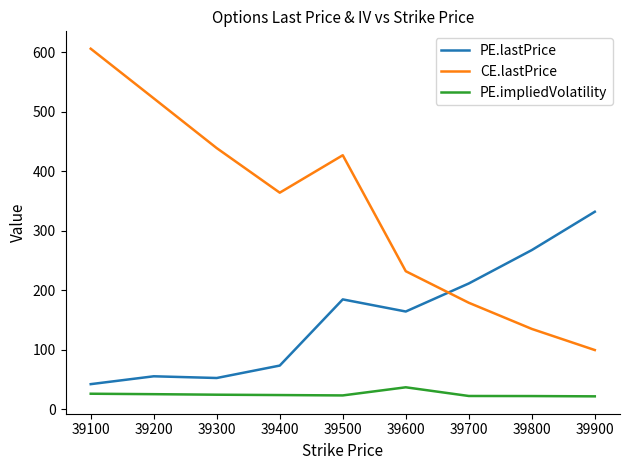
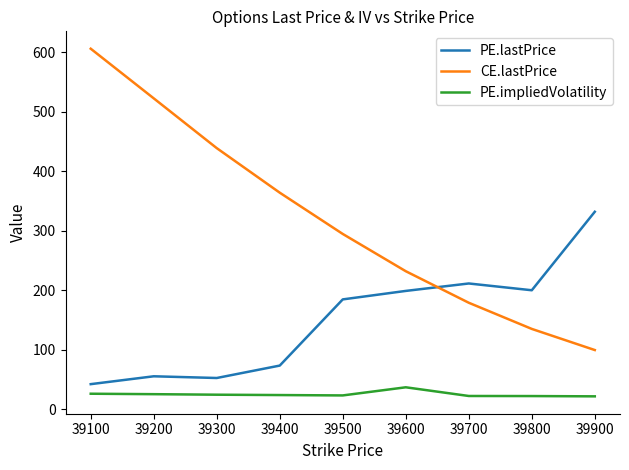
CE.lastPrice, 39500: 430 -> 290
PE.lastPrice, 39600: 160 -> 200
PE.lastPrice, 39800: 270 -> 200
